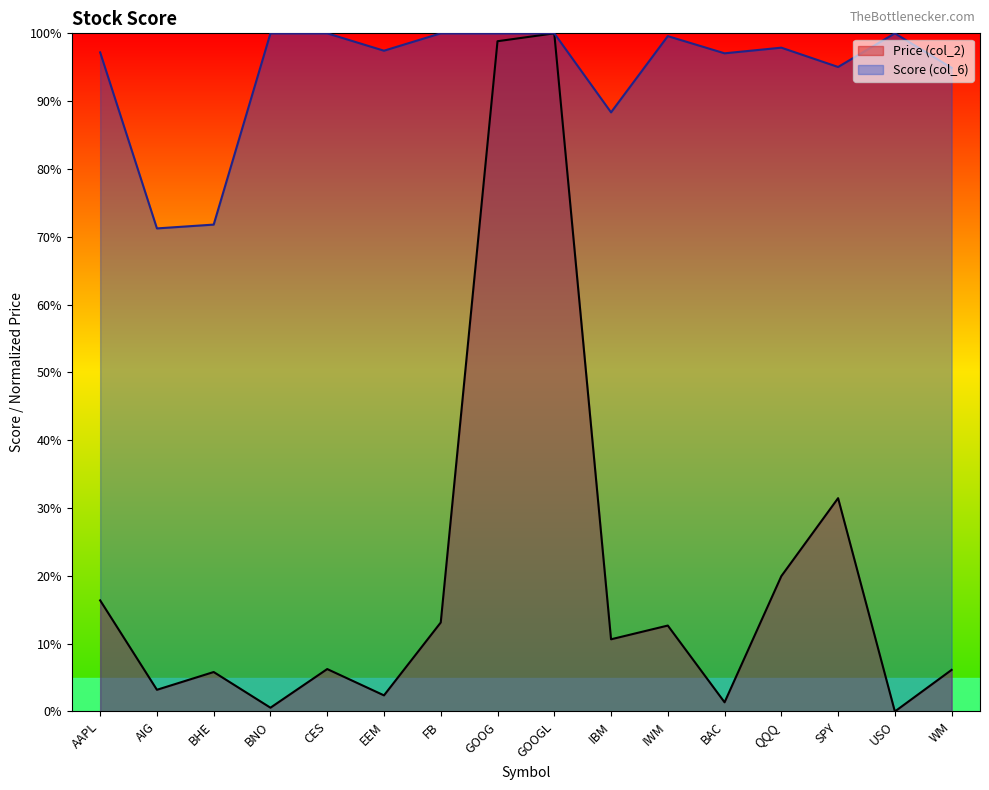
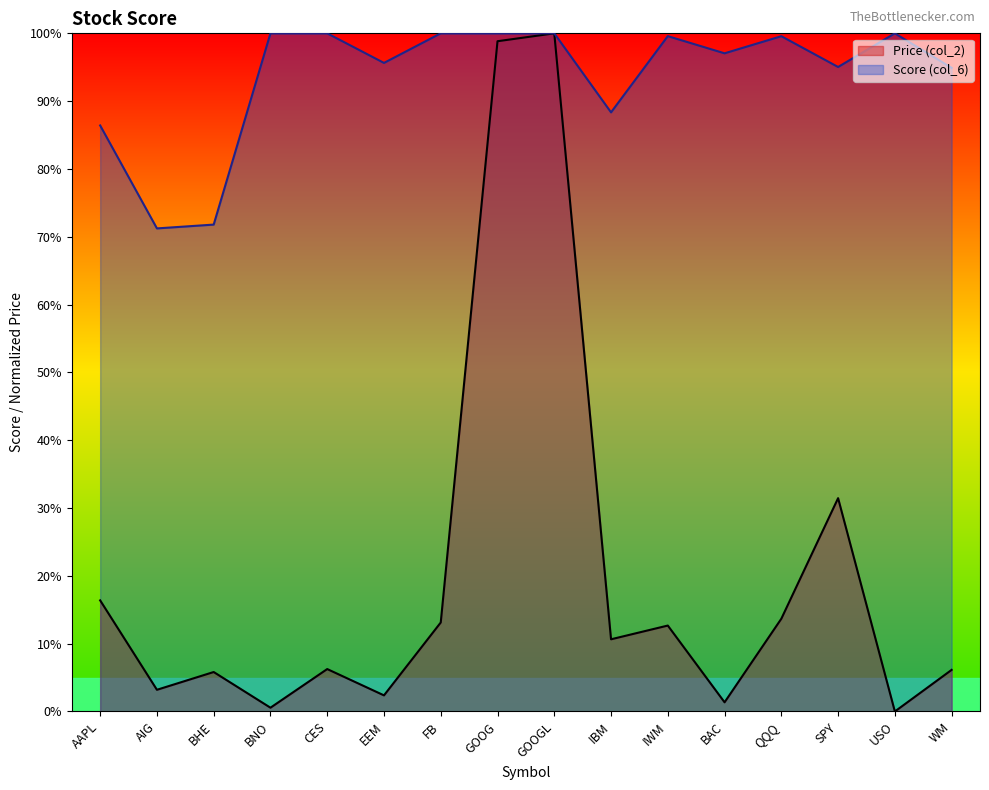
Score (col_6), AAPL: 97% -> 86%
Score (col_6), EEM: 97% -> 96%
Price (col_2), QQQ: 20% -> 14%
Score (col_6), QQQ: 98% -> 100%
